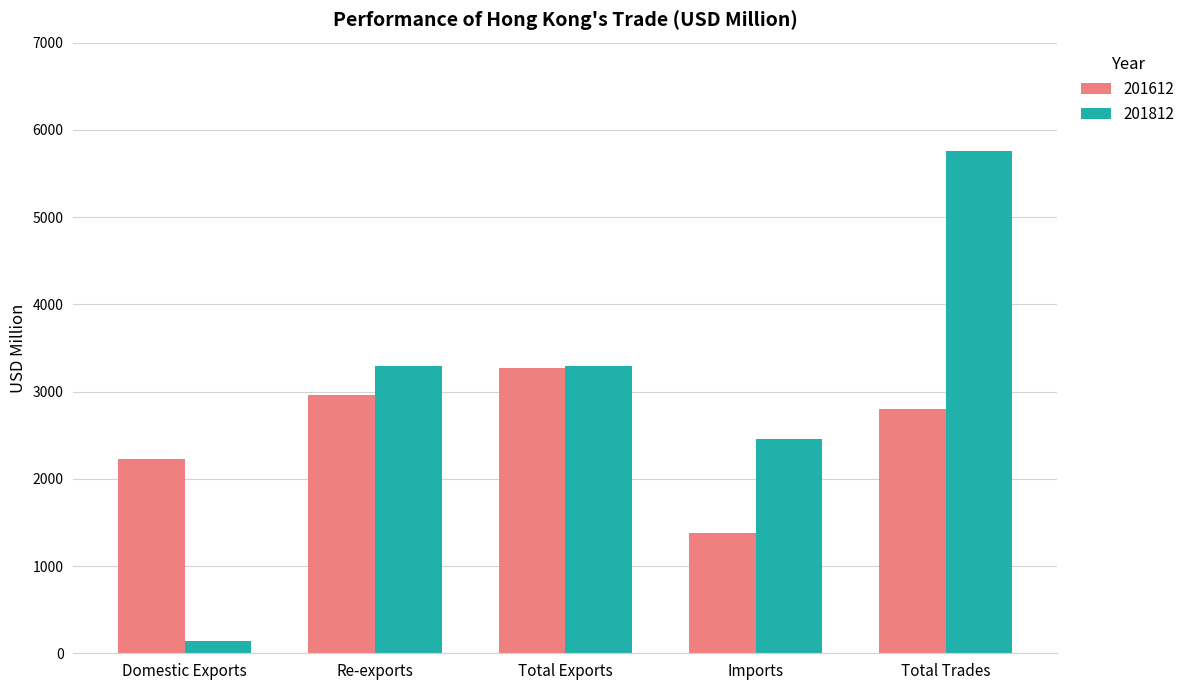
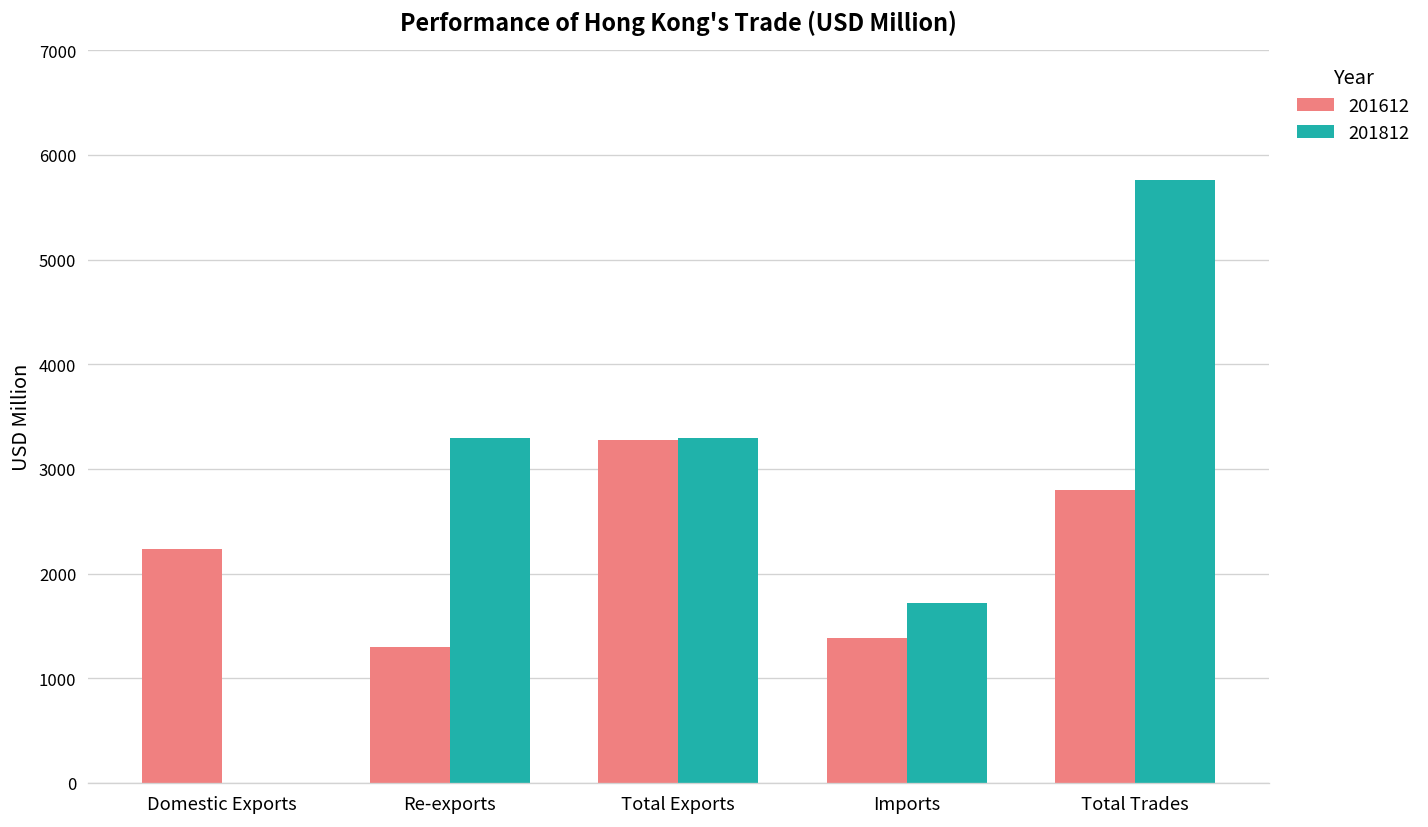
201812, Domestic Exports: 100 -> 0
201612, Re-exports: 3000 -> 1300
201812, Imports: 2500 -> 1700
